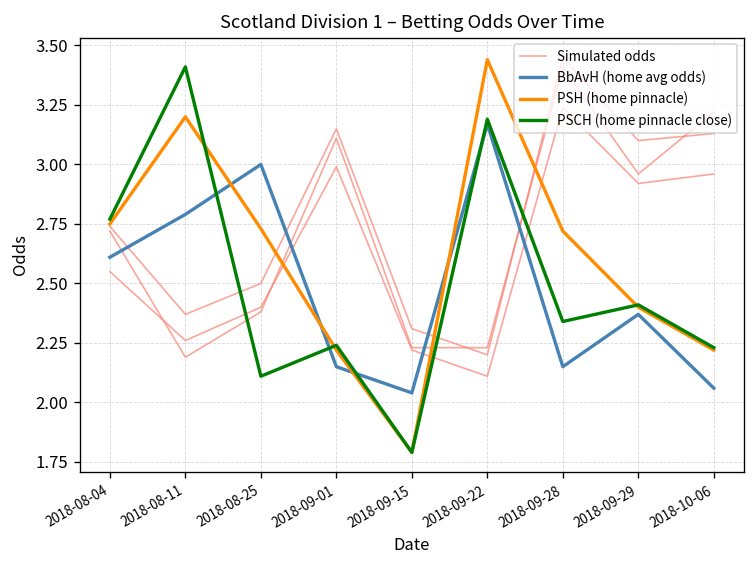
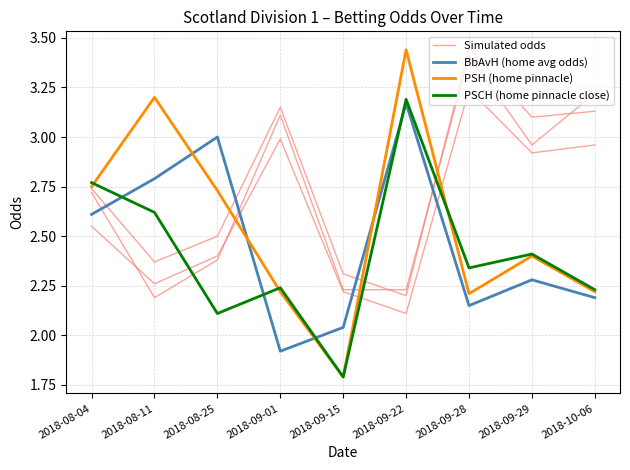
PSCH (home pinnacle close), 2018-08-11: 3.41 -> 2.62
BbAvH (home avg odds), 2018-09-01: 2.15 -> 1.92
PSH (home pinnacle), 2018-09-28: 2.72 -> 2.21
BbAvH (home avg odds), 2018-09-29: 2.37 -> 2.28
BbAvH (home avg odds), 2018-10-06: 2.06 -> 2.19
